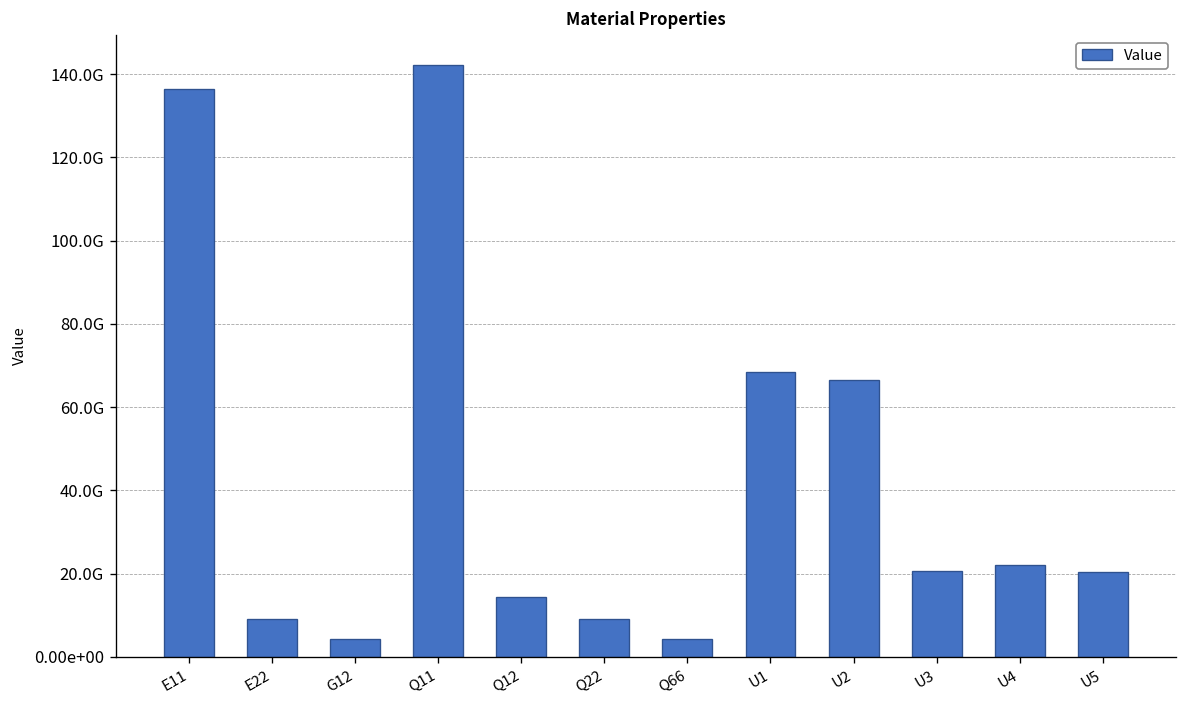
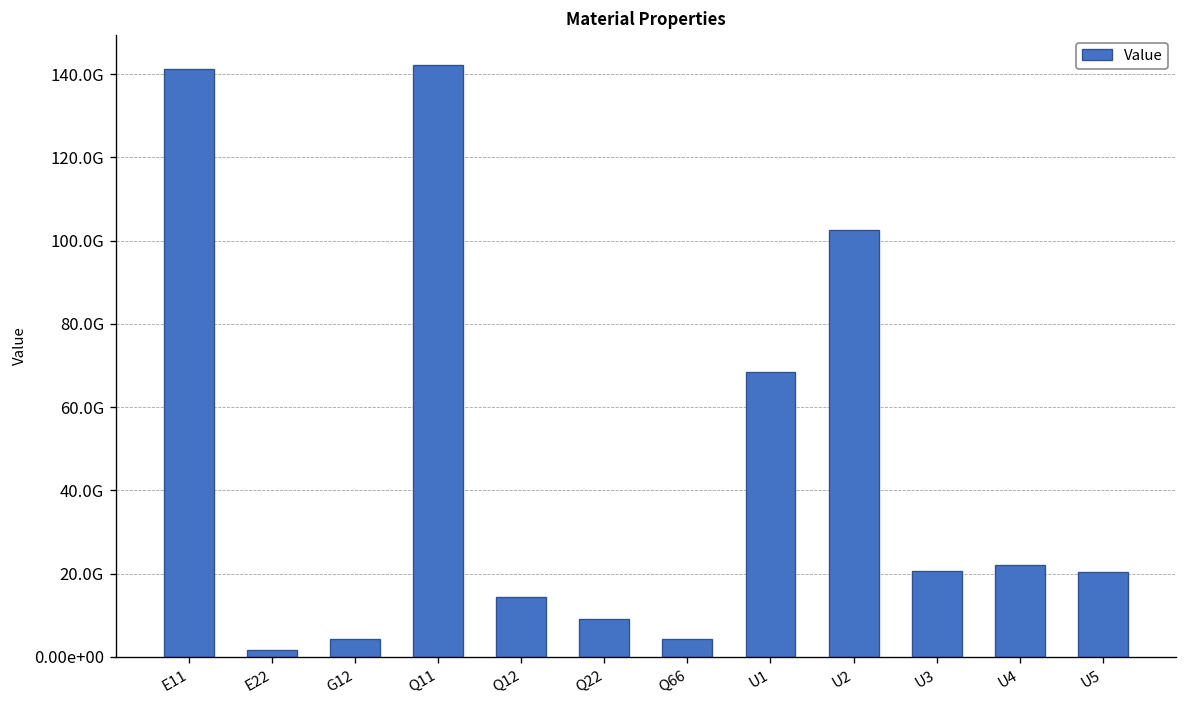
E11: 136000000000 -> 141000000000
E22: 9000000000 -> 2000000000
U2: 67000000000 -> 102000000000
